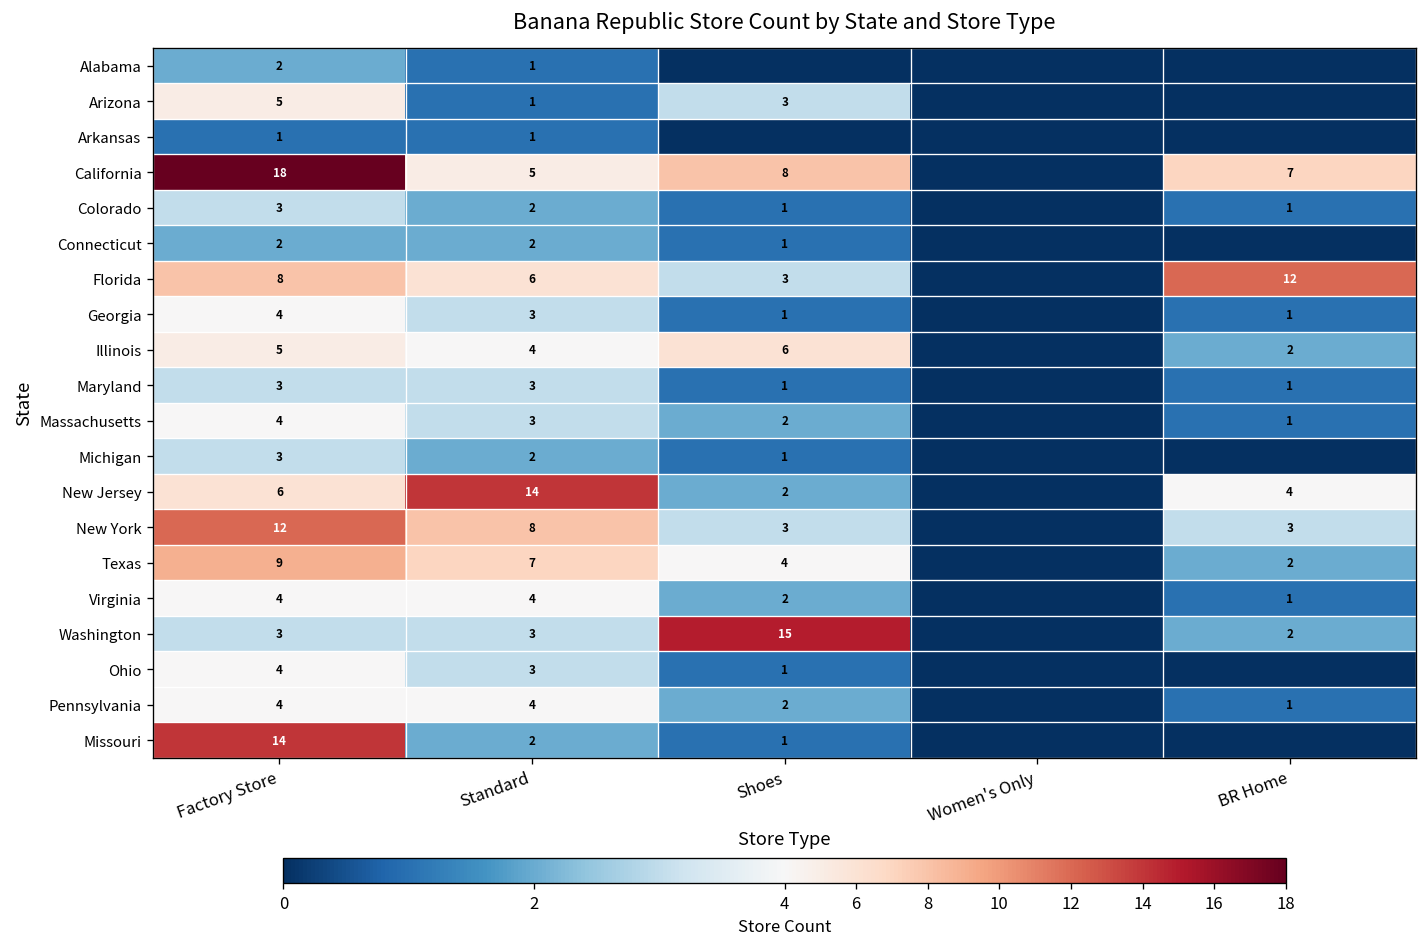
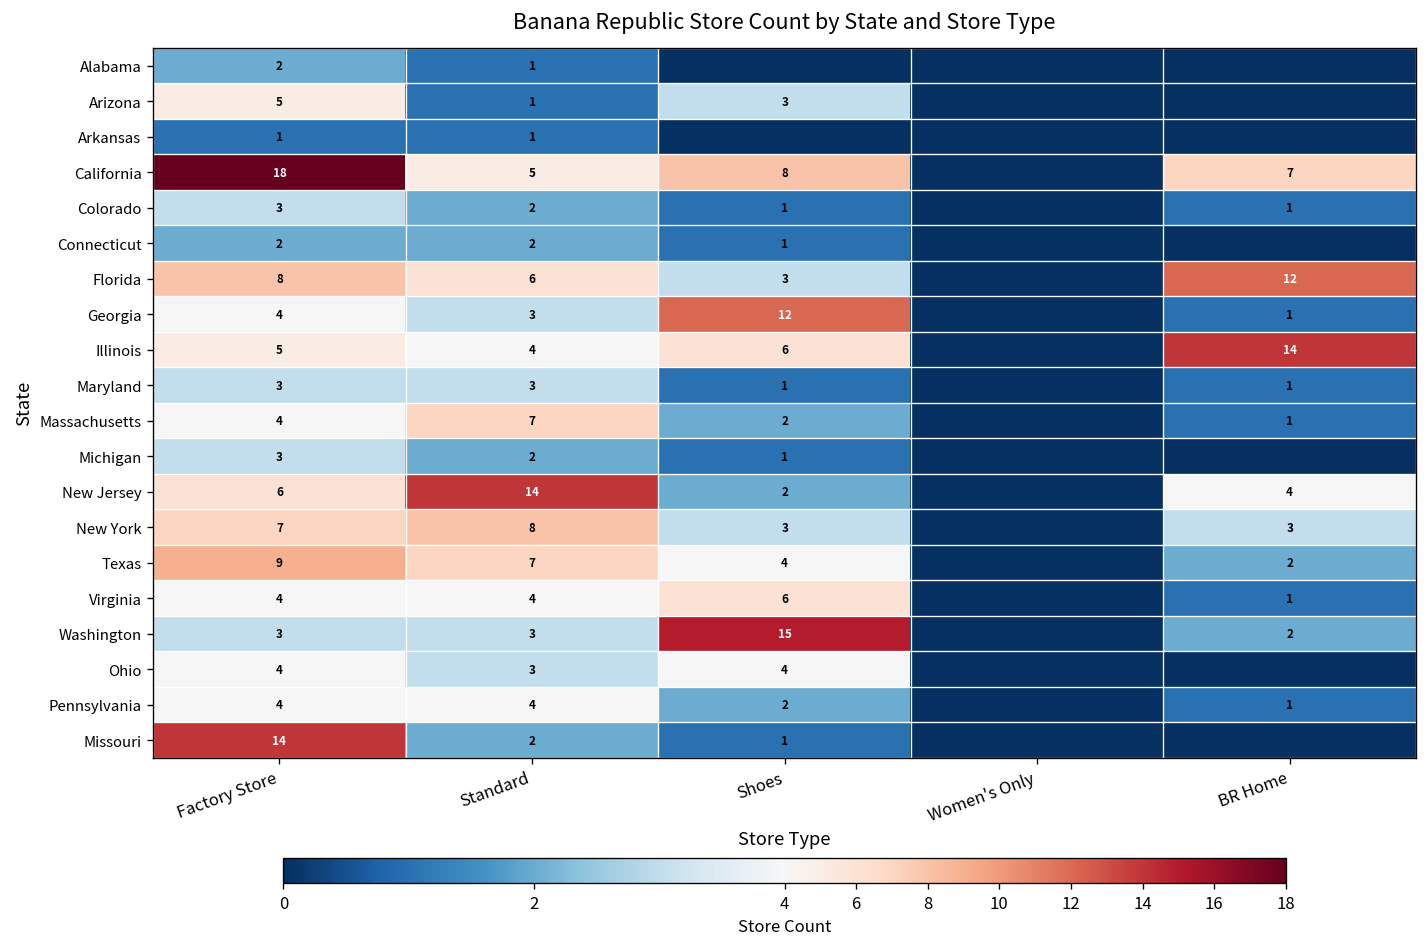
Georgia, Shoes: 1 -> 12
Illinois, BR Home: 2 -> 14
Massachusetts, Standard: 3 -> 7
New York, Factory Store: 12 -> 7
Virginia, Shoes: 2 -> 6
Ohio, Shoes: 1 -> 4
